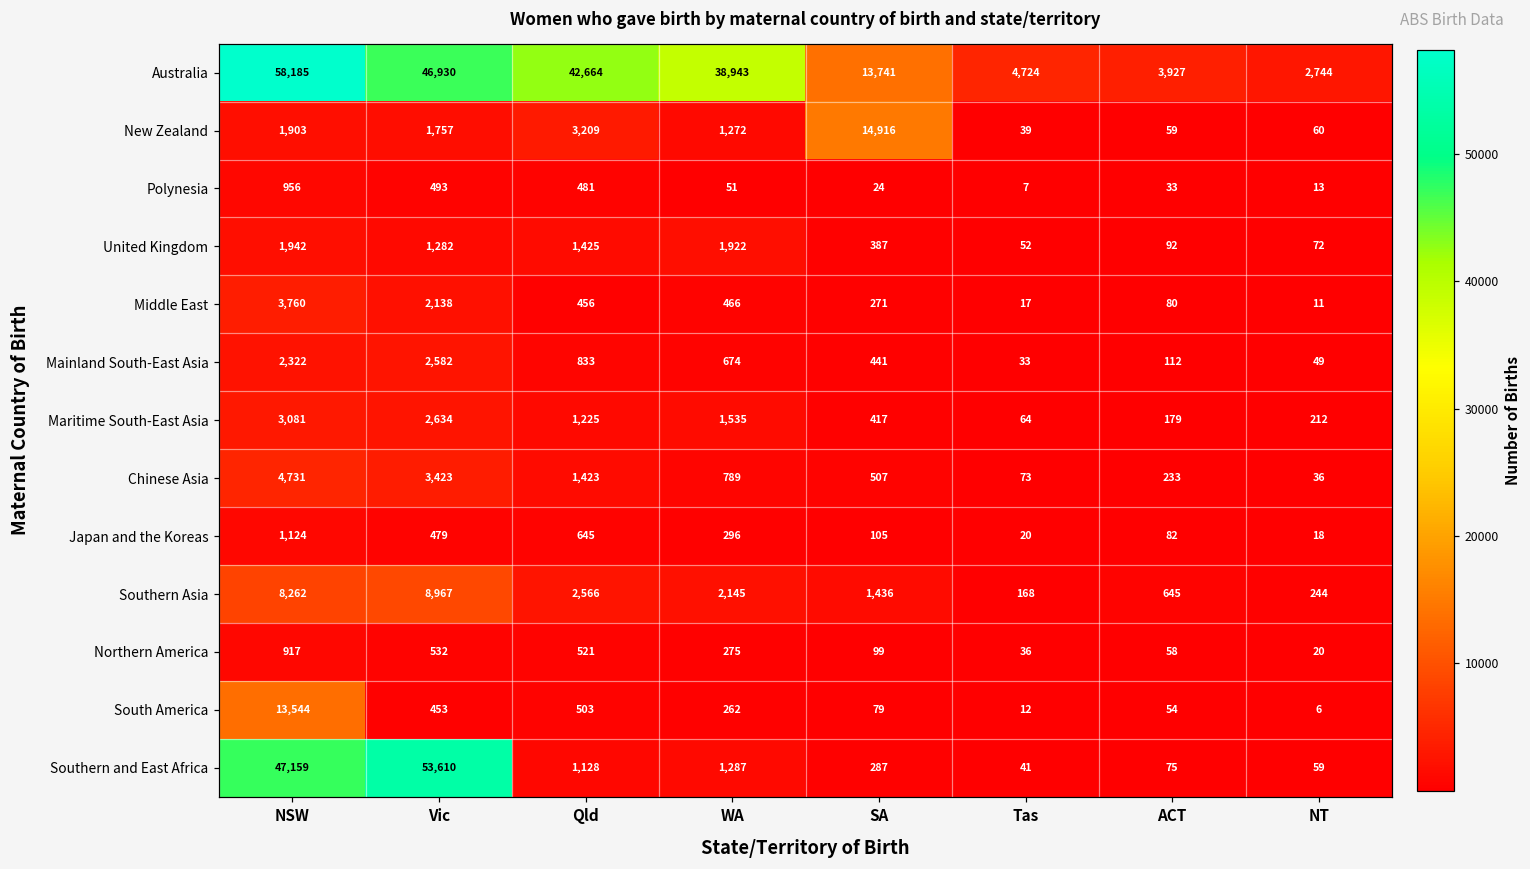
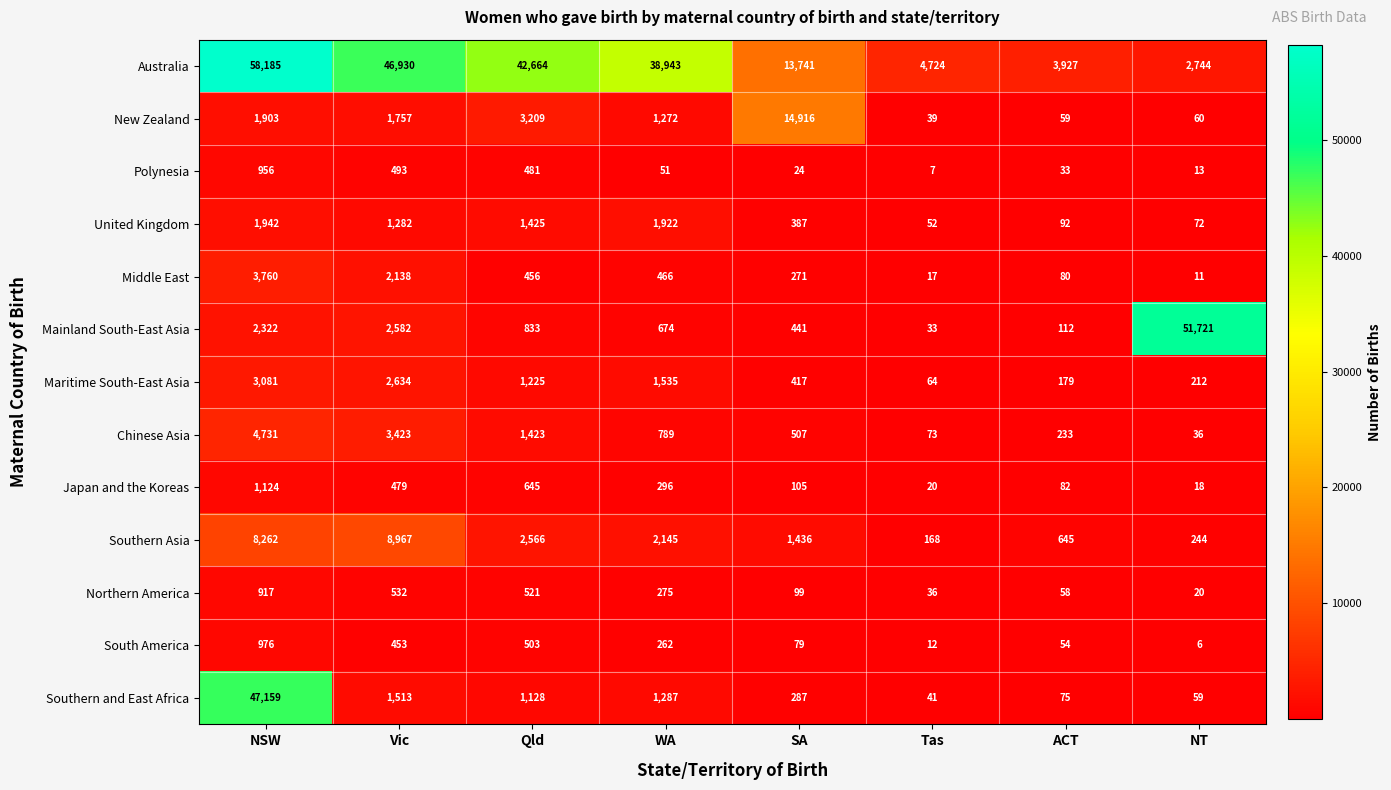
Mainland South-East Asia, NT: 49 -> 51,721
South America, NSW: 13,544 -> 976
Southern and East Africa, Vic: 53,610 -> 1,513
